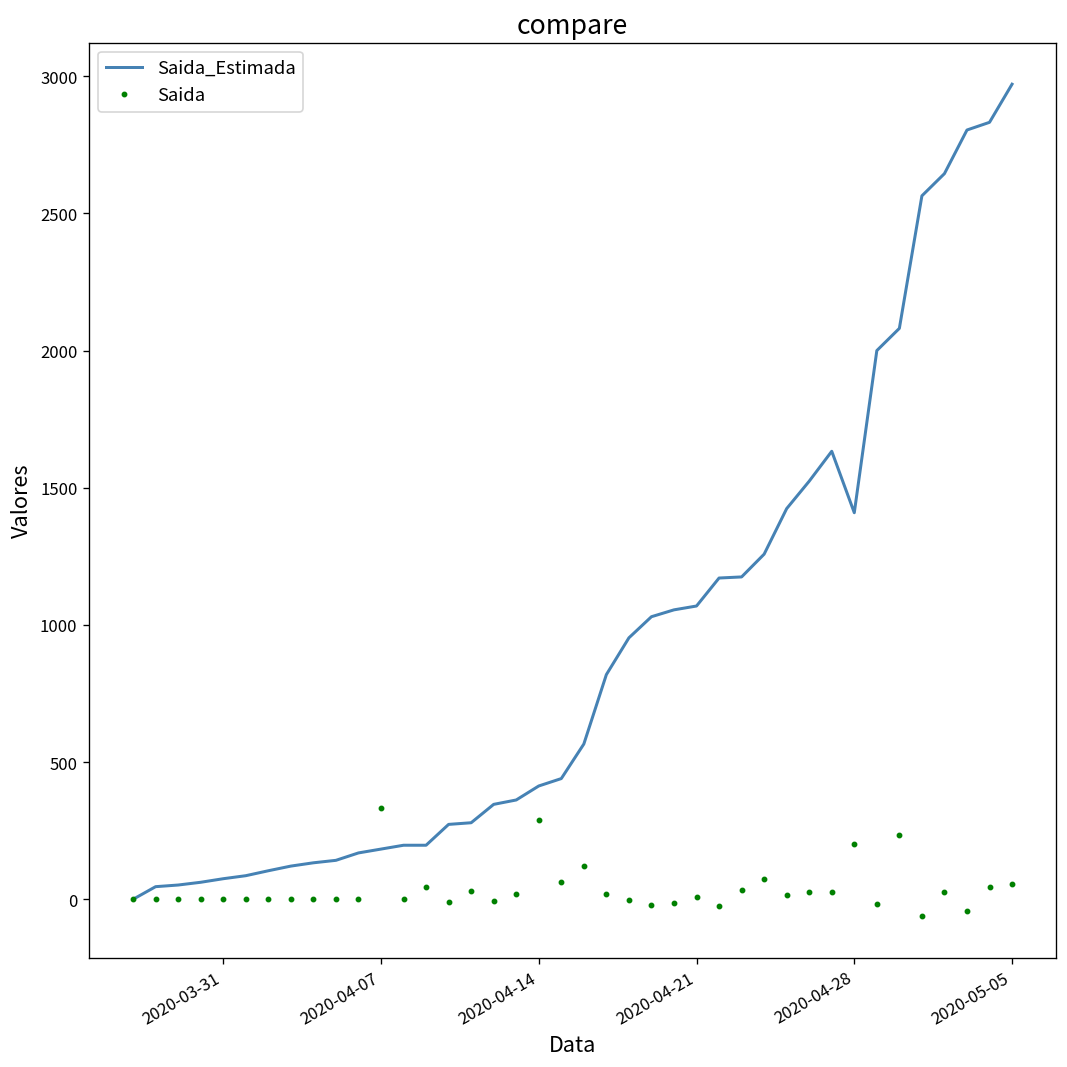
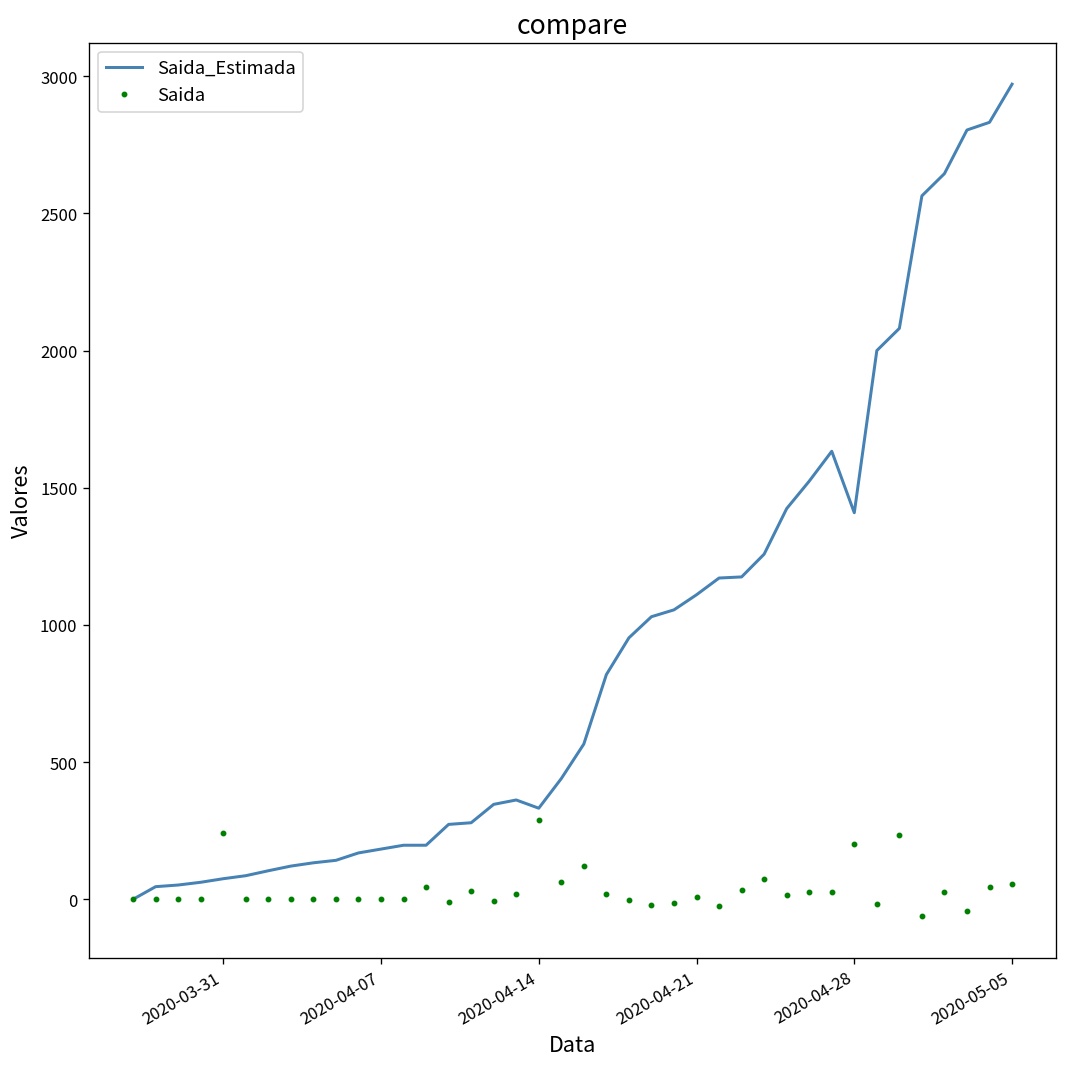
Saida, 2020-03-31: 0 -> 240
Saida, 2020-04-07: 330 -> 0
Saida_Estimada, 2020-04-14: 410 -> 330
Saida_Estimada, 2020-04-21: 1070 -> 1110
